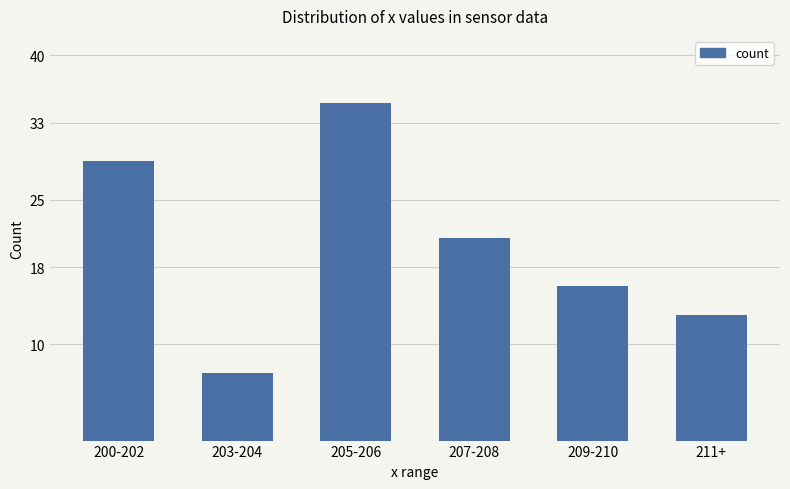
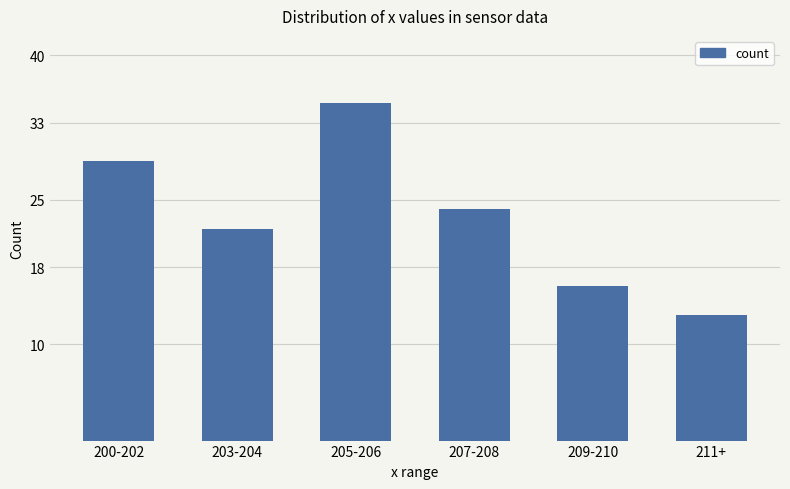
203-204: 7 -> 22
207-208: 21 -> 24
